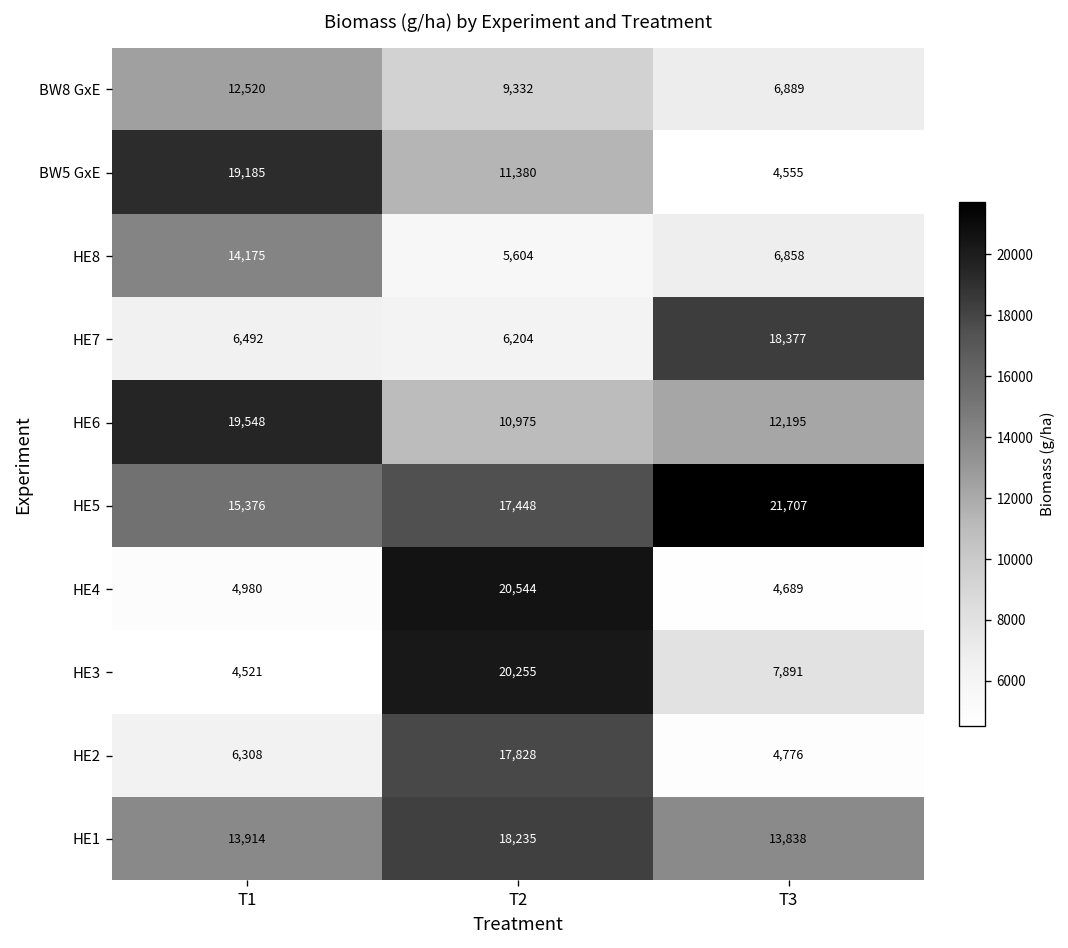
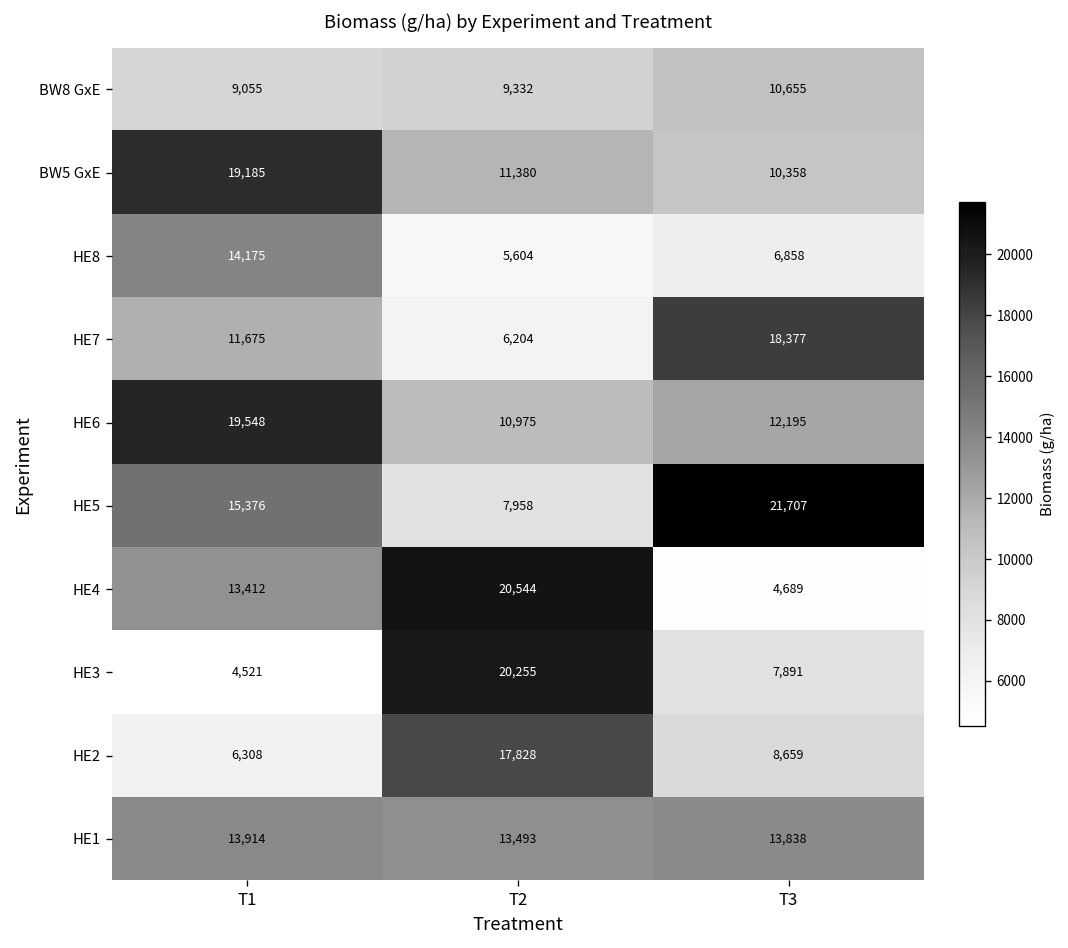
BW8 GxE, T1: 12,520 -> 9,055
BW8 GxE, T3: 6,889 -> 10,655
BW5 GxE, T3: 4,555 -> 10,358
HE7, T1: 6,492 -> 11,675
HE5, T2: 17,448 -> 7,958
HE4, T1: 4,980 -> 13,412
HE2, T3: 4,776 -> 8,659
HE1, T2: 18,235 -> 13,493
